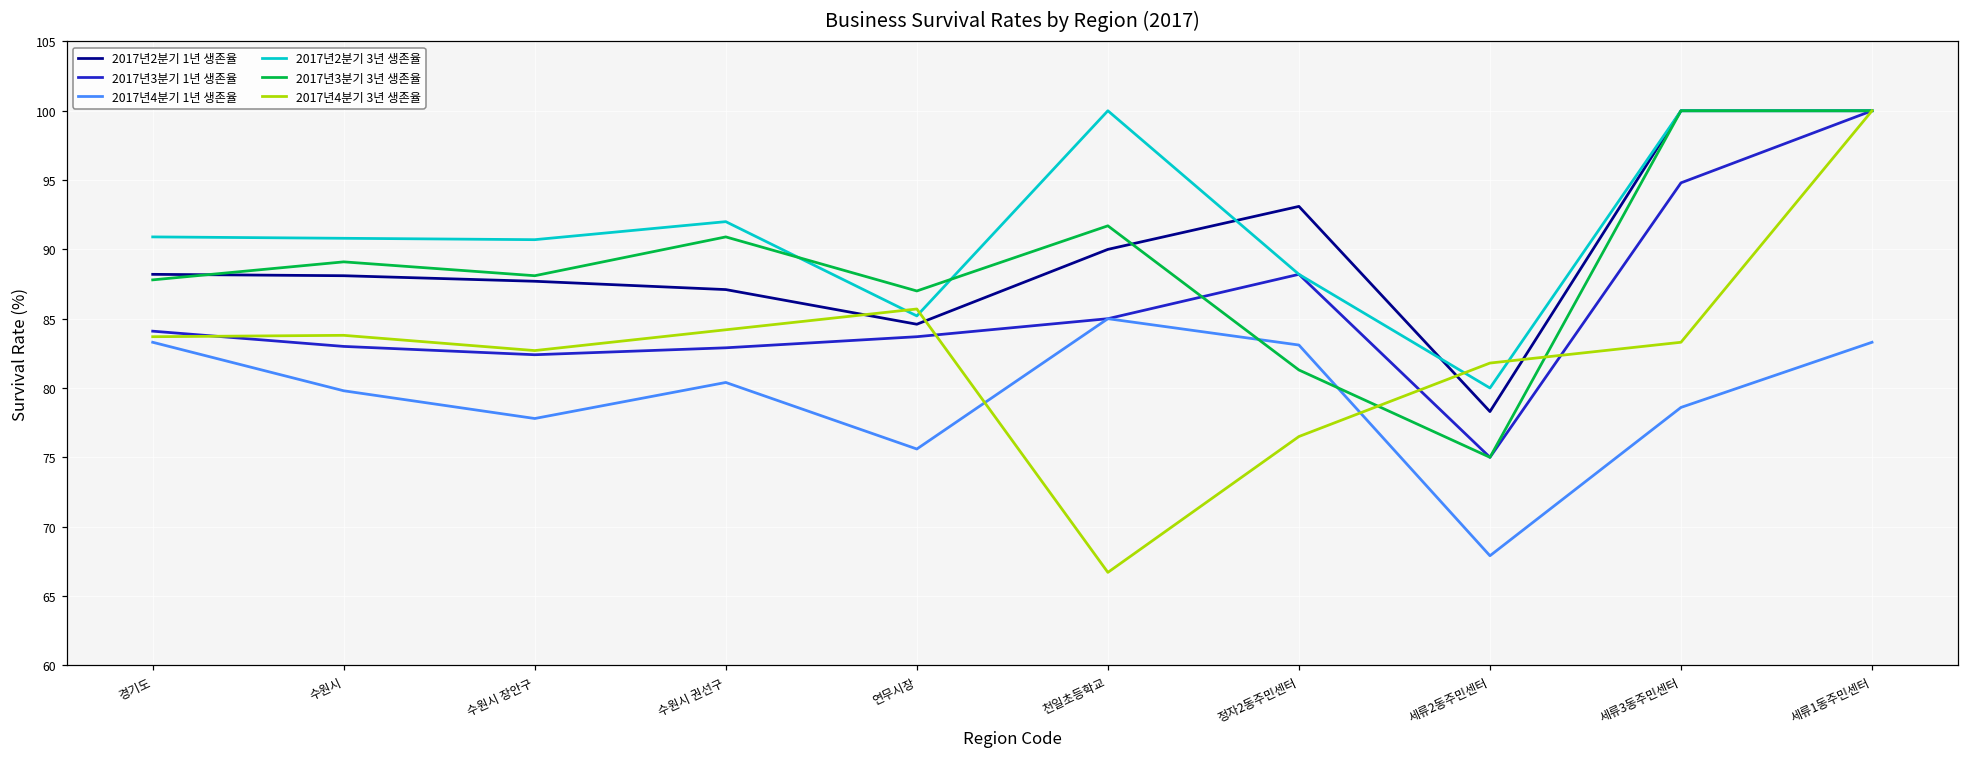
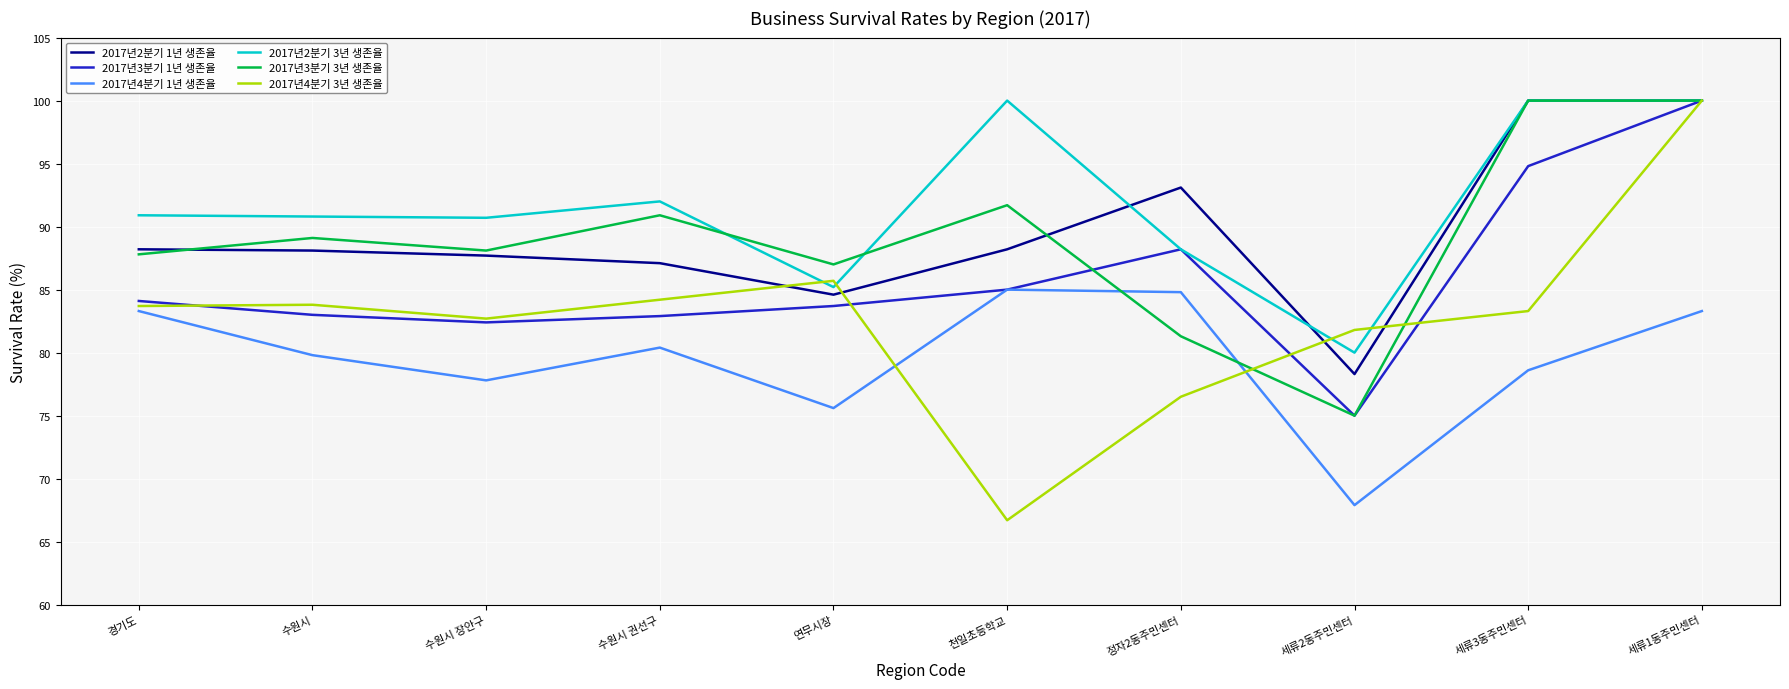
2017년2분기 1년 생존율, 천일초등학교: 90.0 -> 88.2
2017년4분기 1년 생존율, 정자2동주민센터: 83.1 -> 84.8
